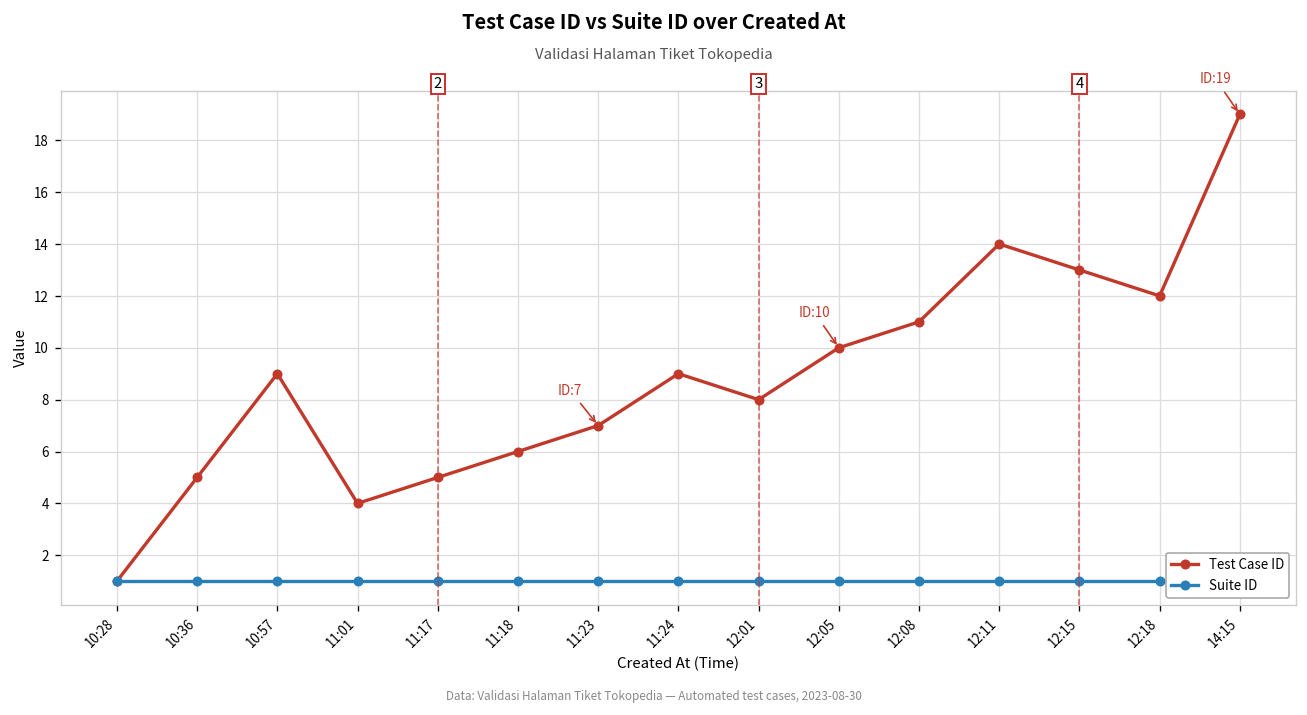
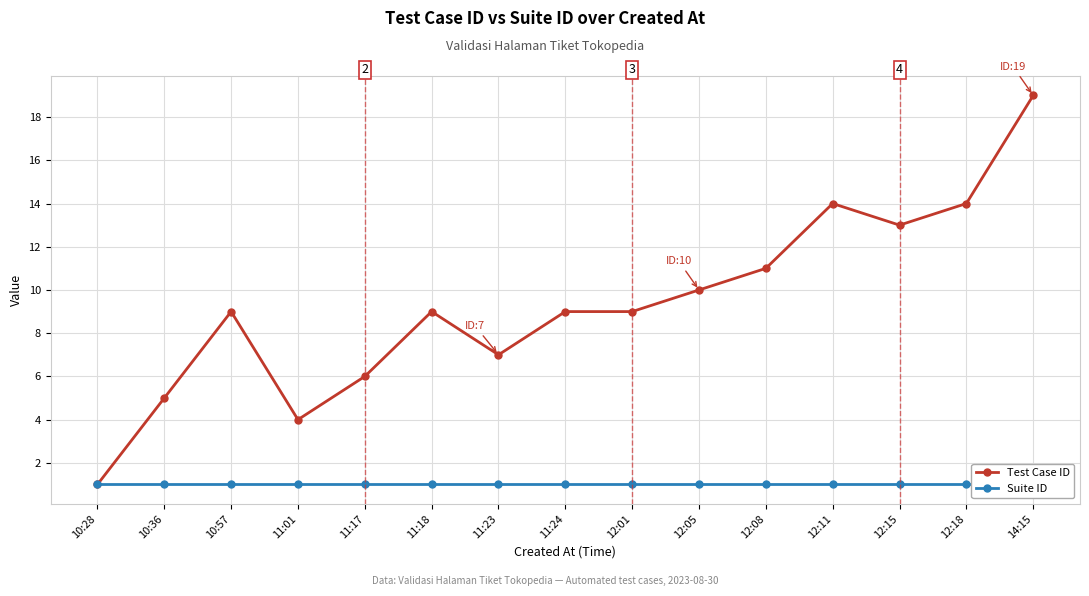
Test Case ID, 11:17: 5 -> 6
Test Case ID, 11:18: 6 -> 9
Test Case ID, 12:01: 8 -> 9
Test Case ID, 12:18: 12 -> 14
